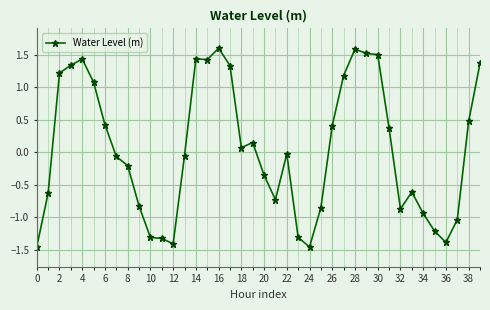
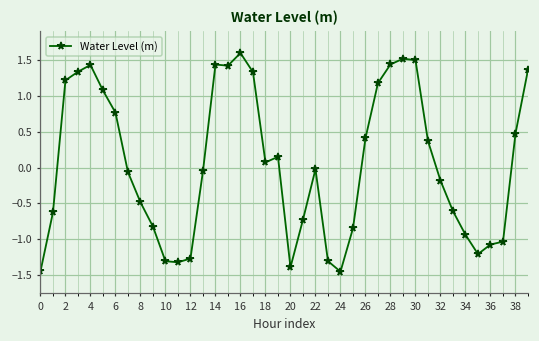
6: 0.4 -> 0.8
8: -0.2 -> -0.5
12: -1.4 -> -1.3
20: -0.4 -> -1.4
28: 1.6 -> 1.4
32: -0.9 -> -0.2
36: -1.4 -> -1.1
